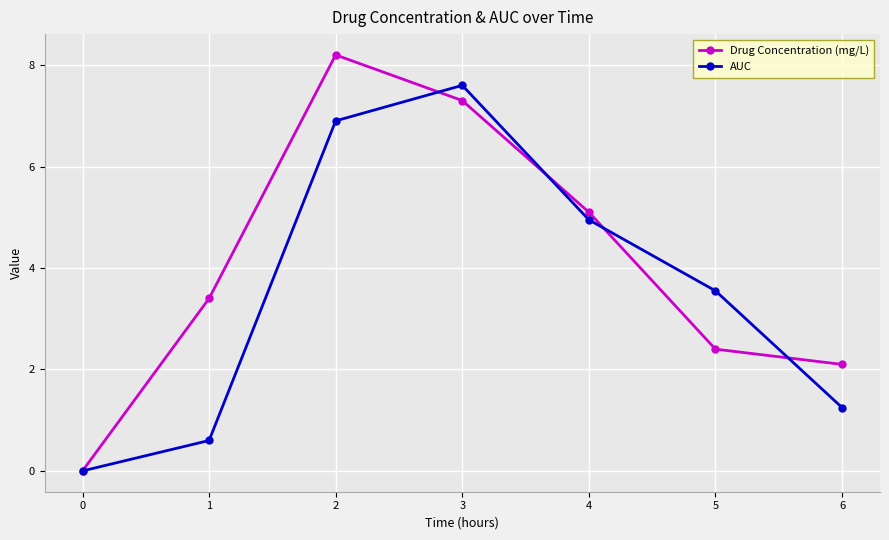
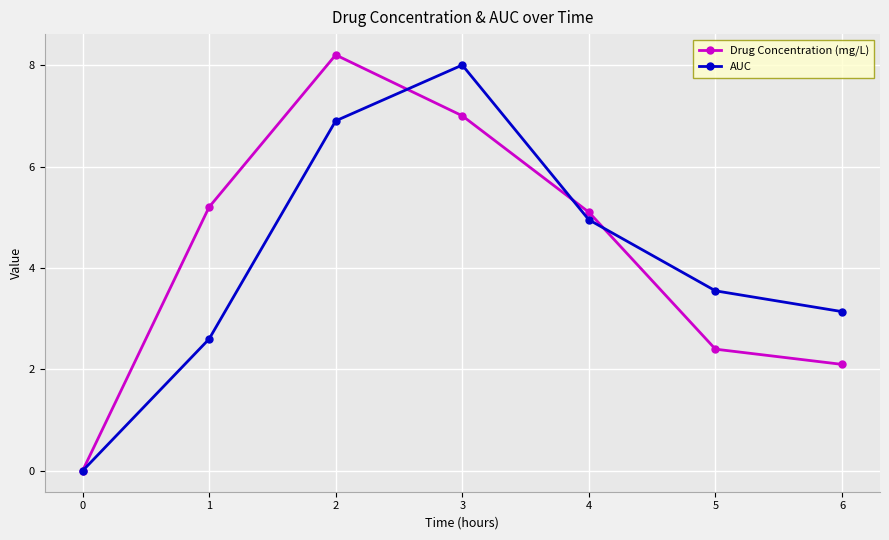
Drug Concentration (mg/L), 1: 3.4 -> 5.2
AUC, 1: 0.6 -> 2.6
Drug Concentration (mg/L), 3: 7.3 -> 7.0
AUC, 3: 7.6 -> 8.0
AUC, 6: 1.3 -> 3.1
